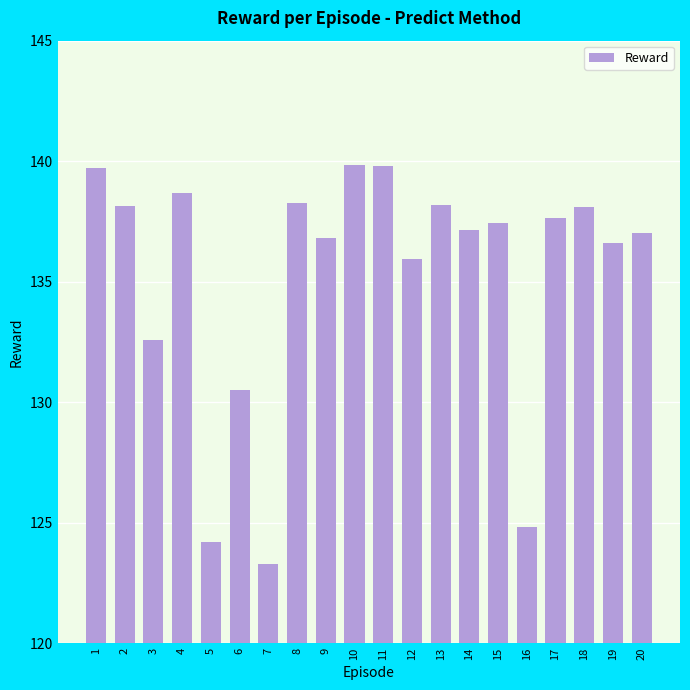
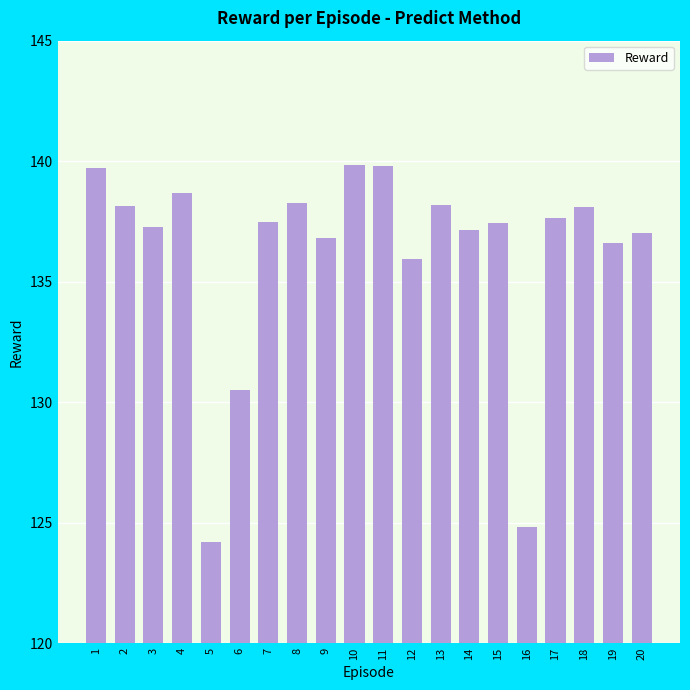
3: 132.6 -> 137.3
7: 123.3 -> 137.5
